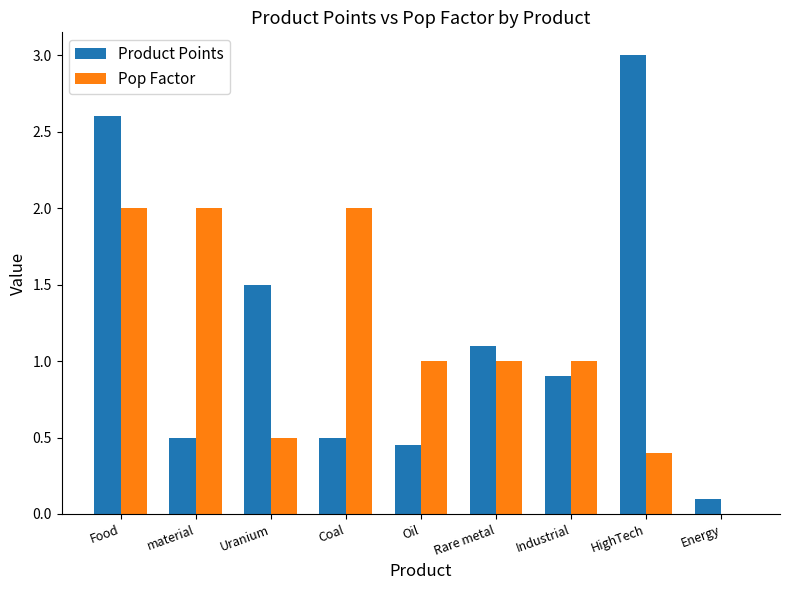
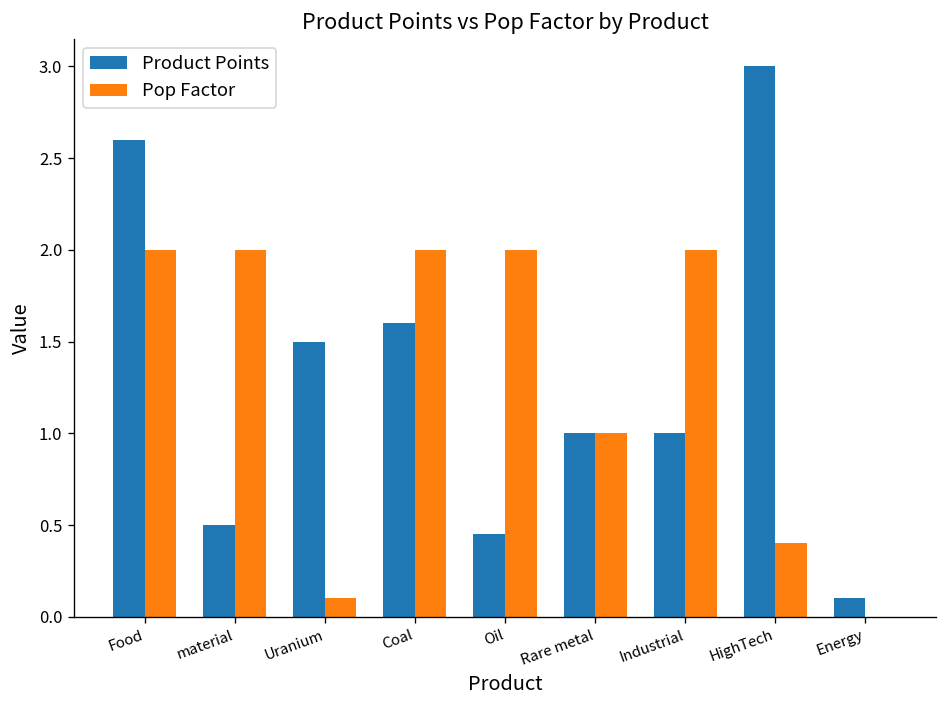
Pop Factor, Uranium: 0.5 -> 0.1
Product Points, Coal: 0.5 -> 1.6
Pop Factor, Oil: 1 -> 2
Product Points, Rare metal: 1.1 -> 1.0
Product Points, Industrial: 0.9 -> 1.0
Pop Factor, Industrial: 1 -> 2
